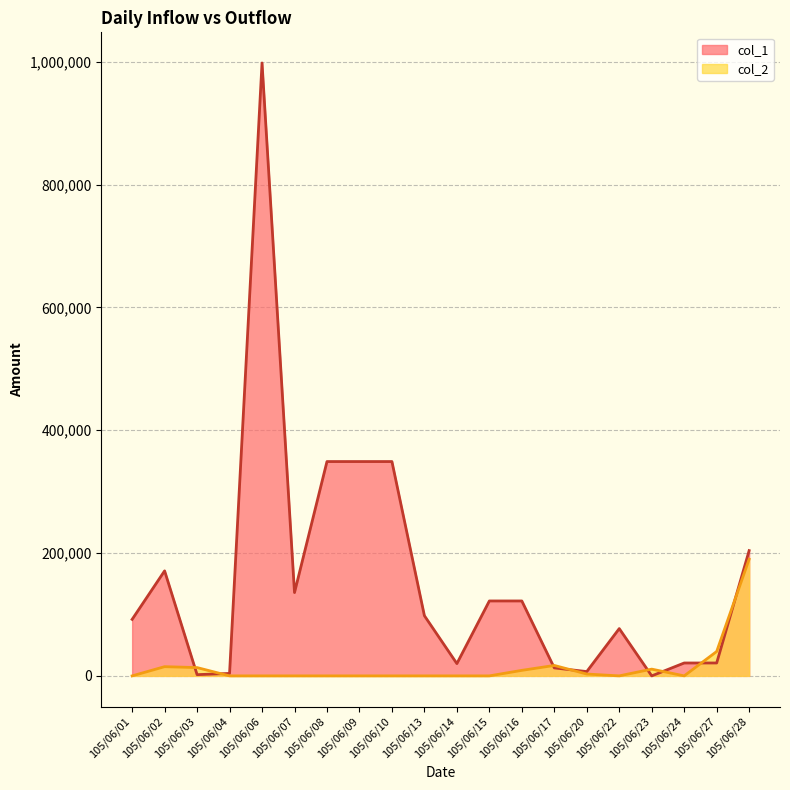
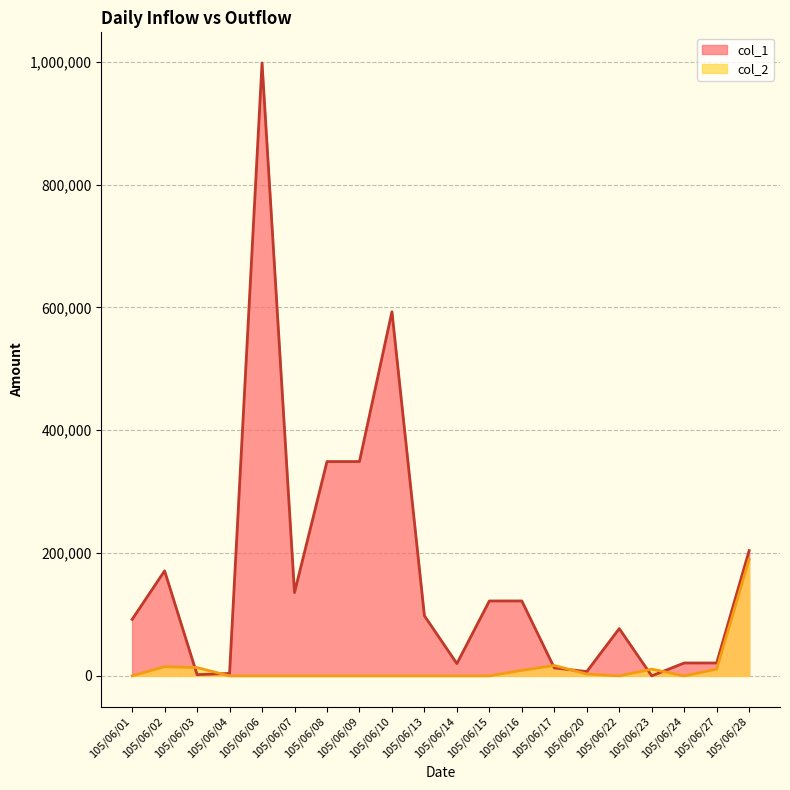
col_1, 105/06/10: 350,000 -> 590,000
col_2, 105/06/27: 40,000 -> 10,000
